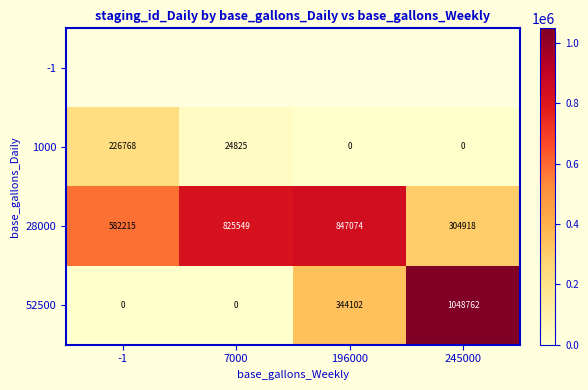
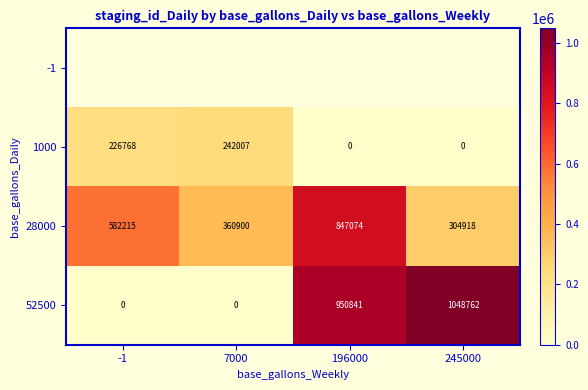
1000, 7000: 24825 -> 242007
28000, 7000: 825549 -> 360900
52500, 196000: 344102 -> 950841
